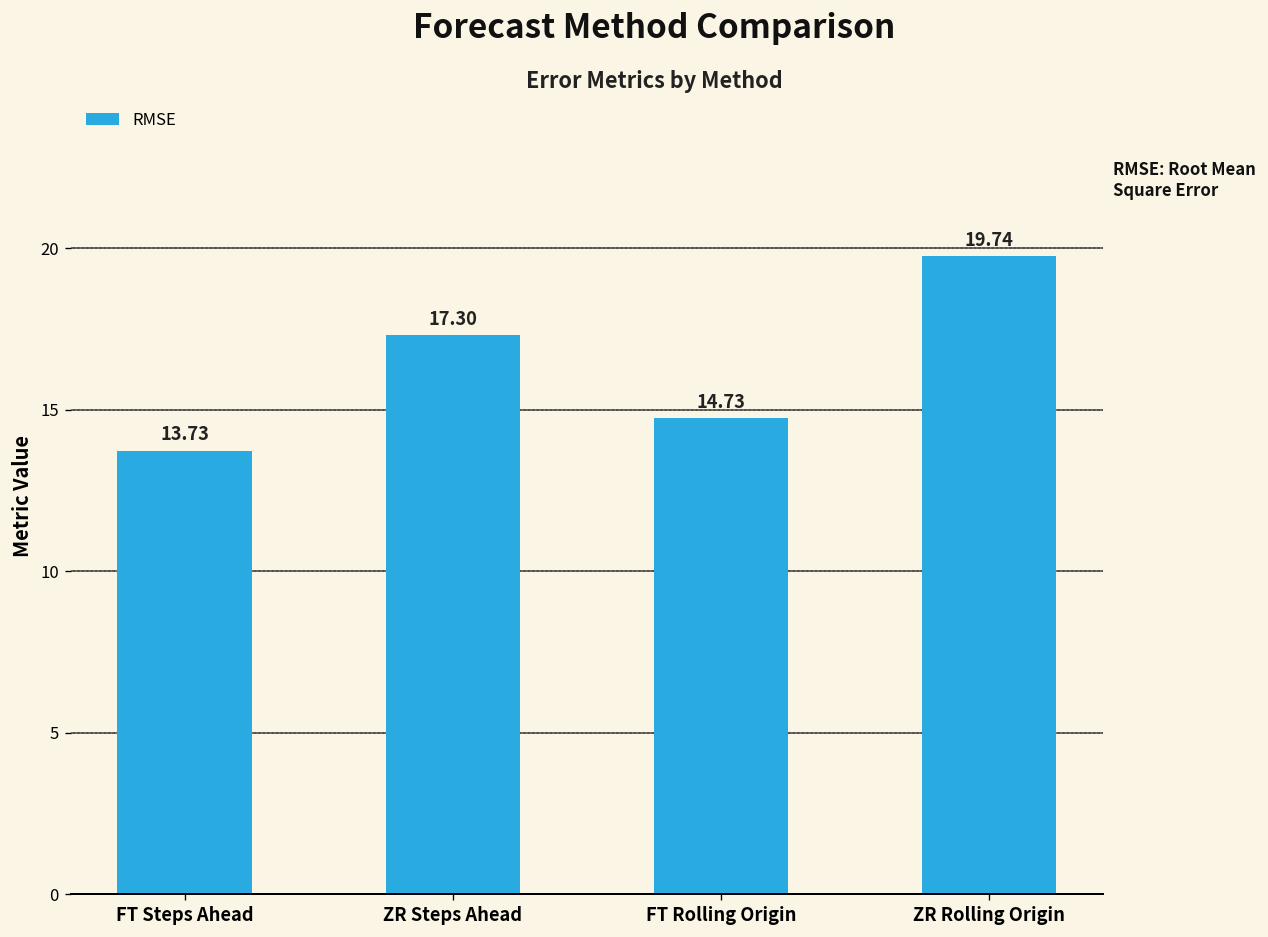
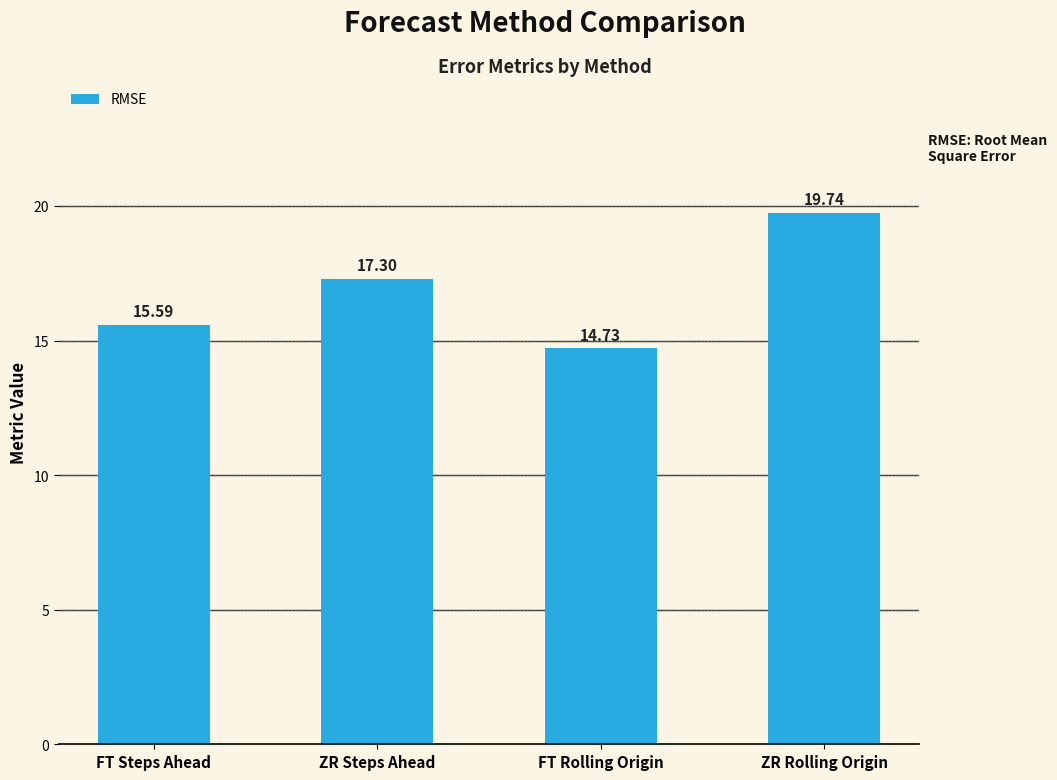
FT Steps Ahead: 13.73 -> 15.59
